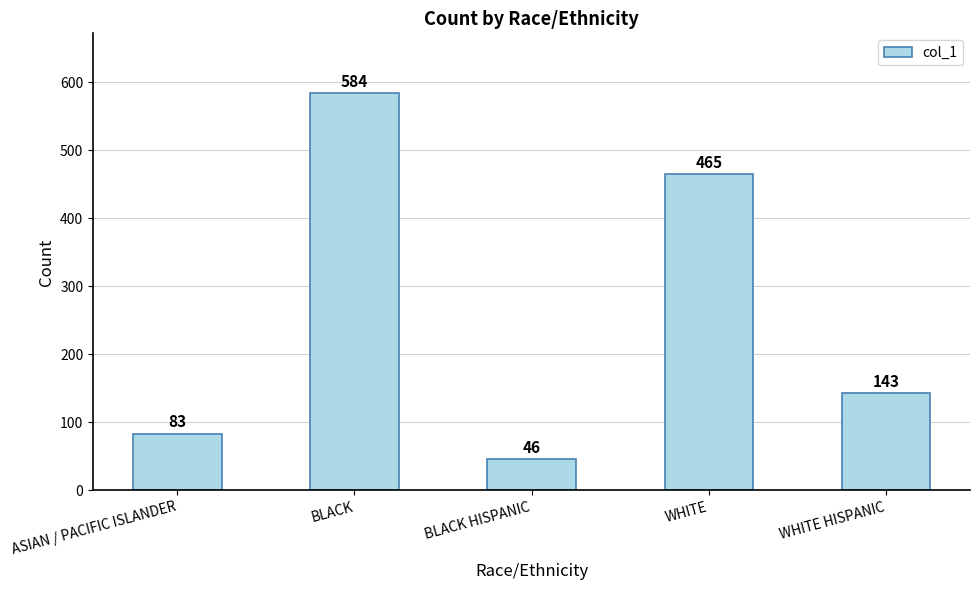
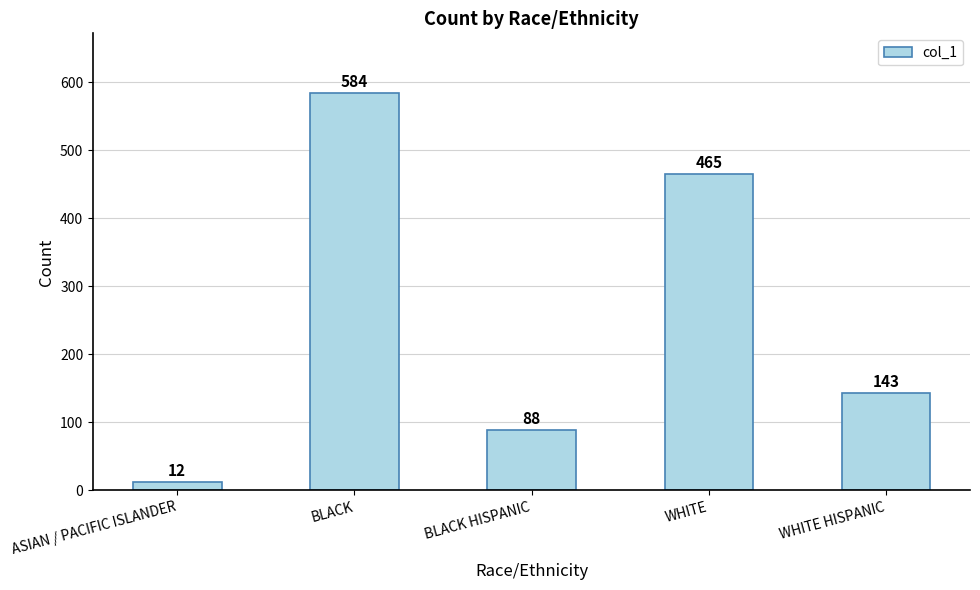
ASIAN / PACIFIC ISLANDER: 83 -> 12
BLACK HISPANIC: 46 -> 88
